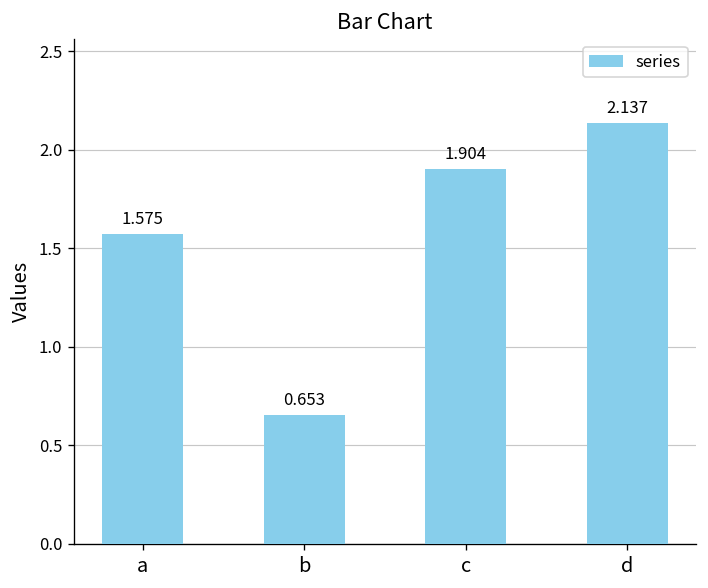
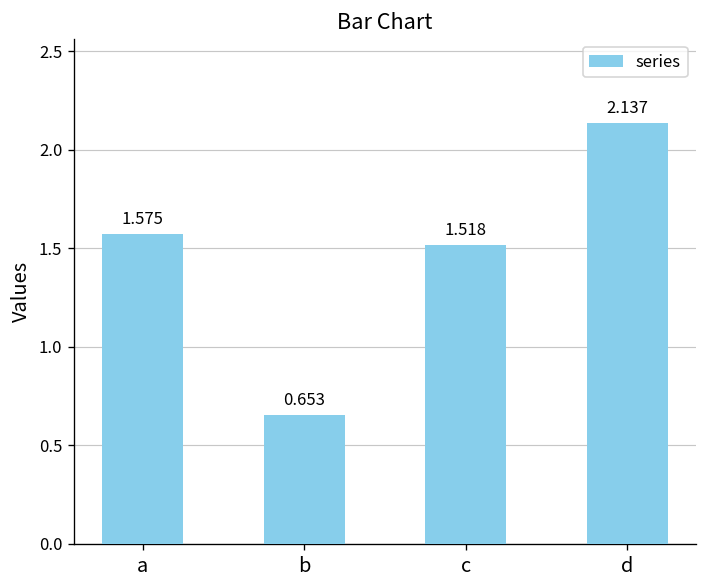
c: 1.904 -> 1.518
